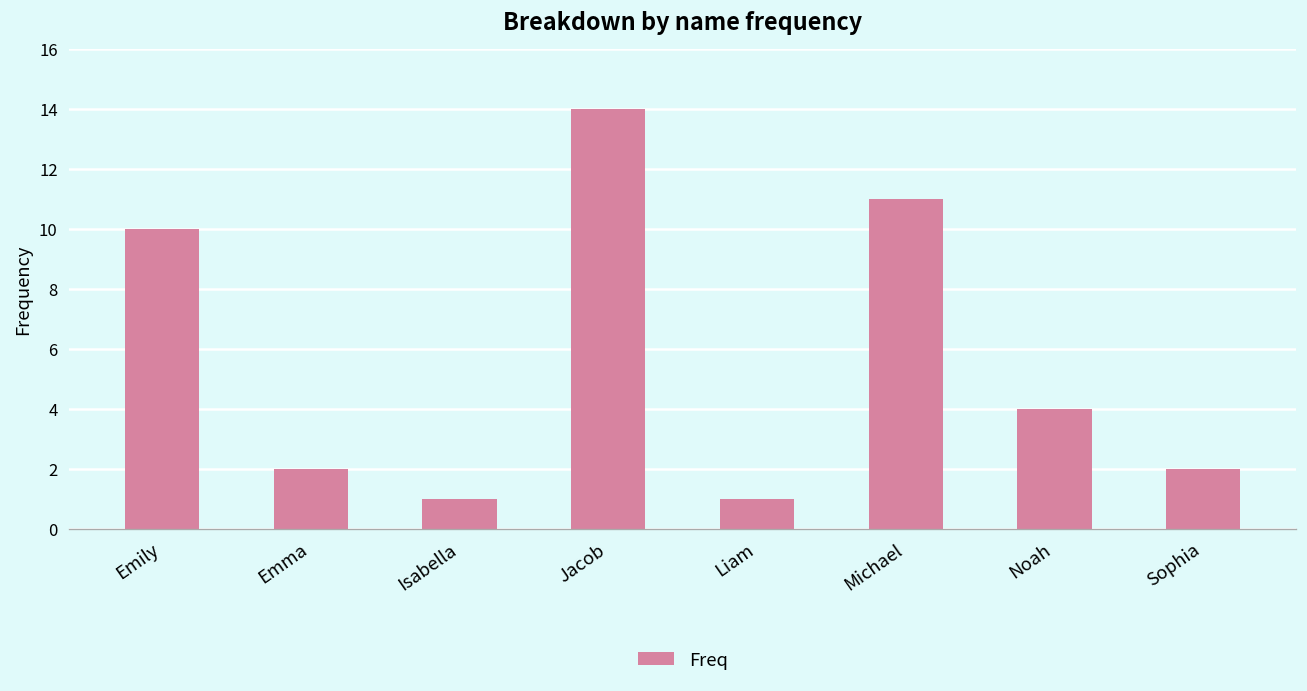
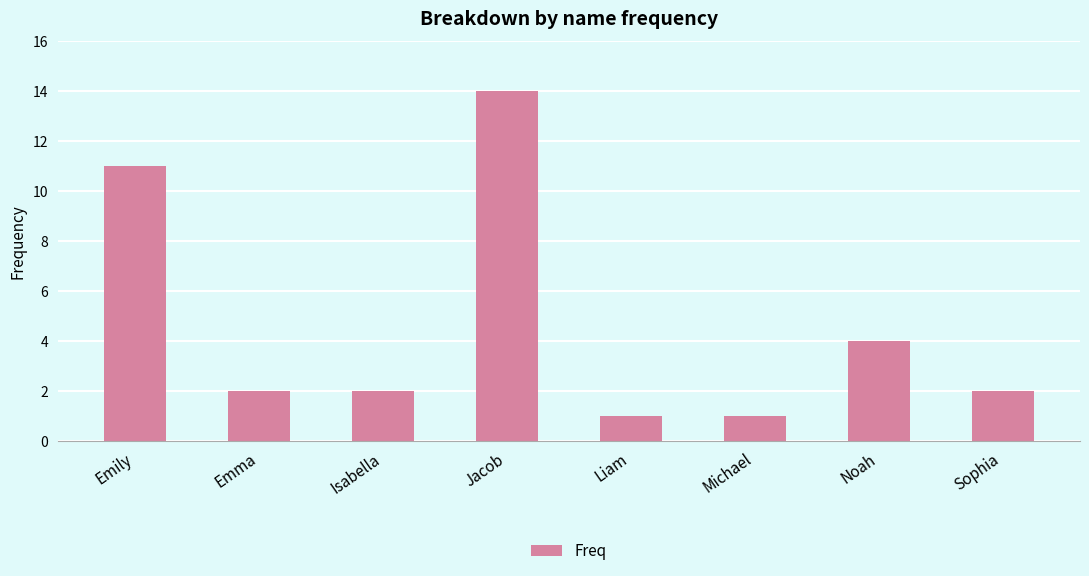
Emily: 10 -> 11
Isabella: 1 -> 2
Michael: 11 -> 1
